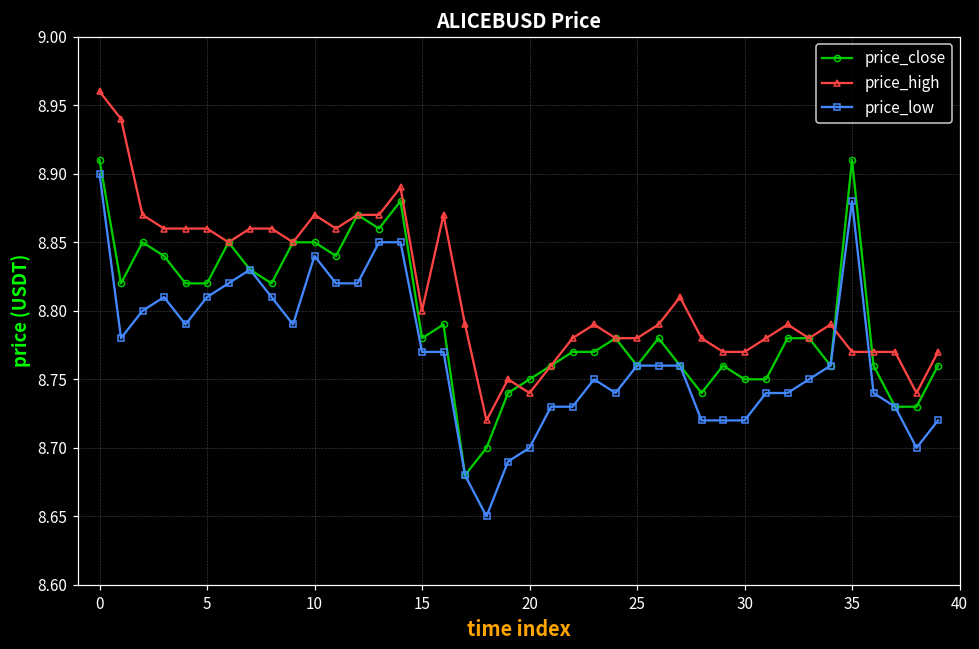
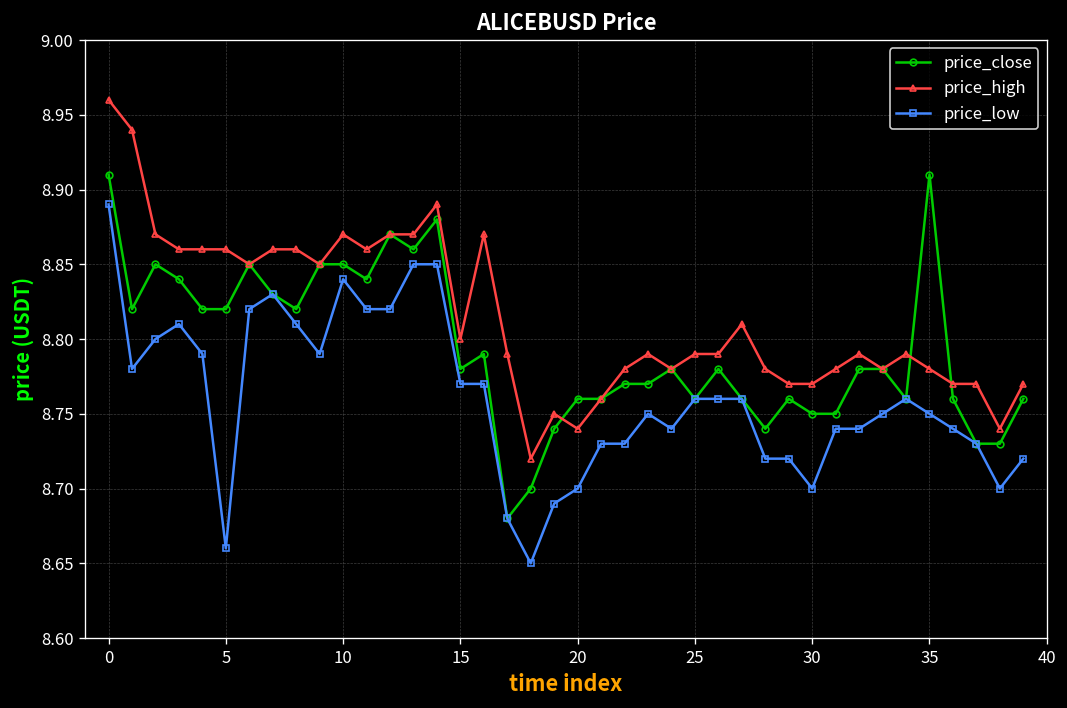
price_low, 0: 8.90 -> 8.89
price_low, 5: 8.81 -> 8.66
price_close, 20: 8.75 -> 8.76
price_high, 25: 8.78 -> 8.79
price_low, 30: 8.72 -> 8.70
price_high, 35: 8.77 -> 8.78
price_low, 35: 8.88 -> 8.75
